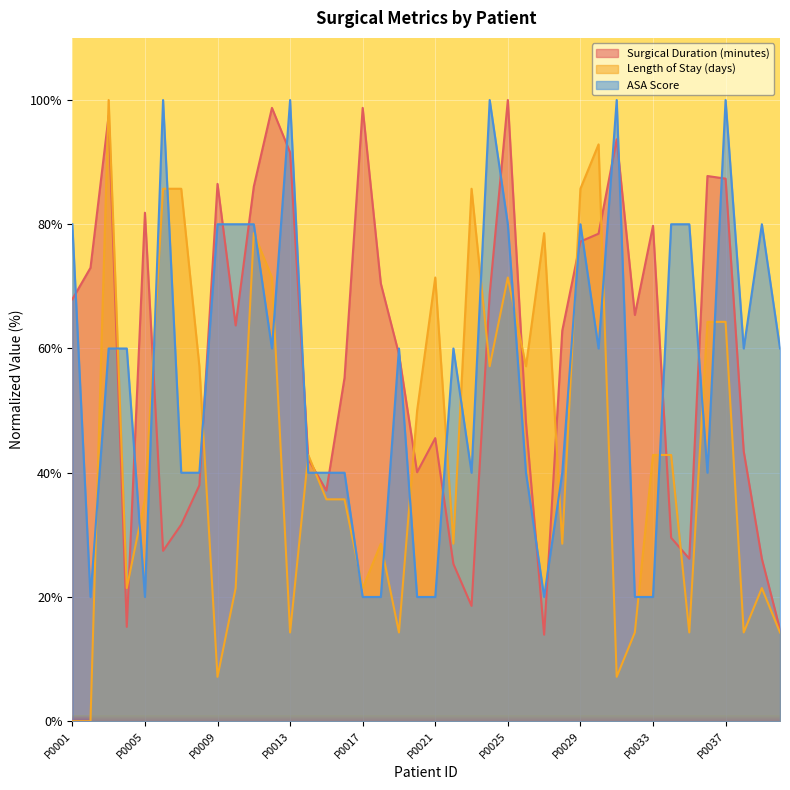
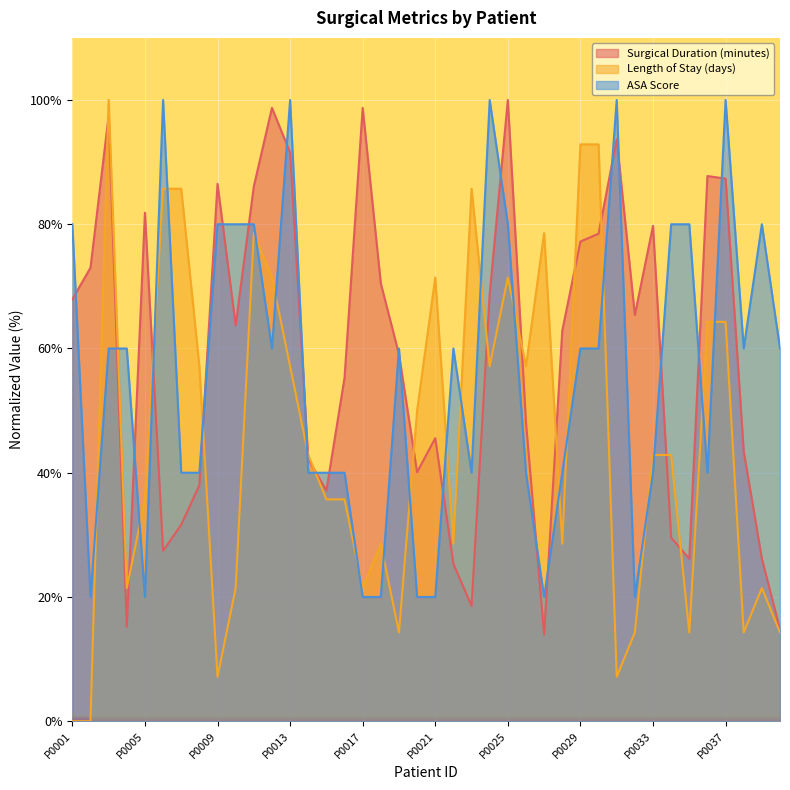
Length of Stay (days), P0013: 14% -> 57%
Length of Stay (days), P0029: 86% -> 93%
ASA Score, P0029: 80% -> 60%
ASA Score, P0033: 20% -> 40%
